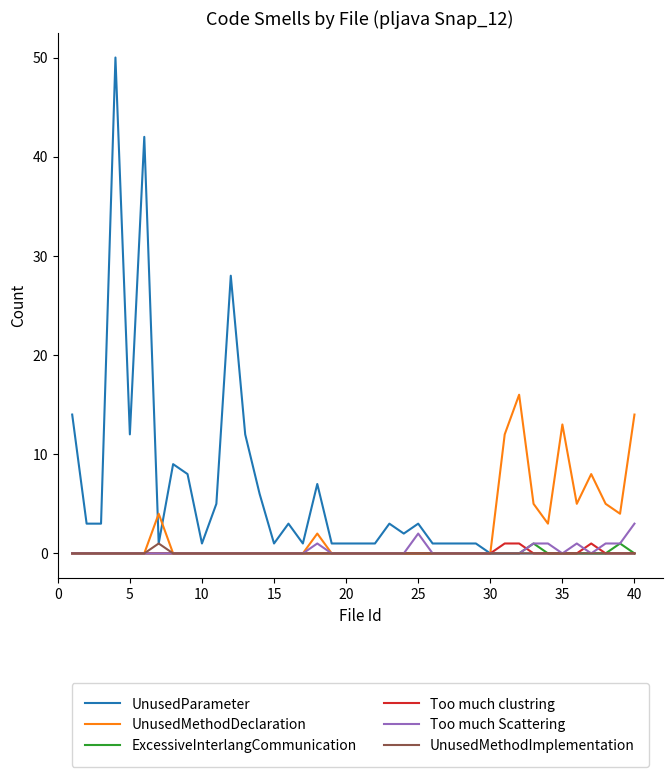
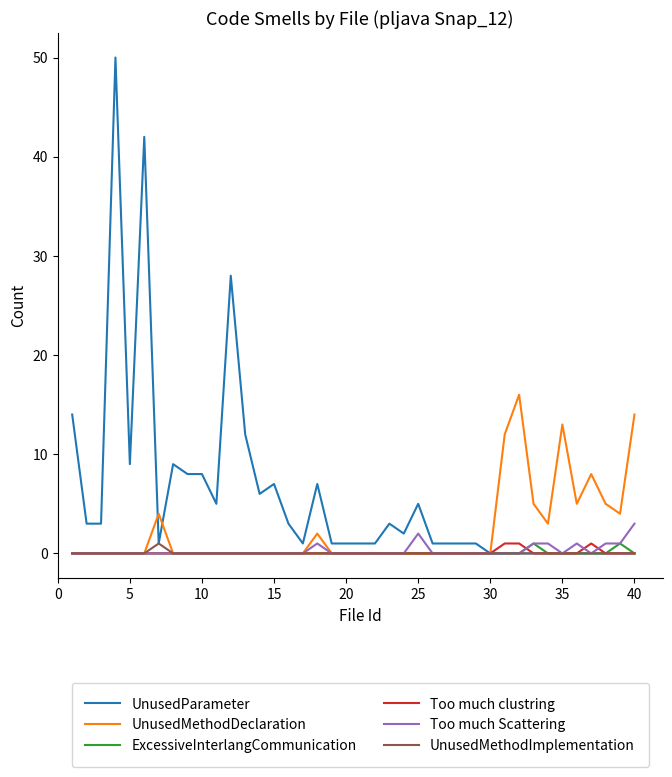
UnusedParameter, 5: 12 -> 9
UnusedParameter, 10: 1 -> 8
UnusedParameter, 15: 1 -> 7
UnusedParameter, 25: 3 -> 5
